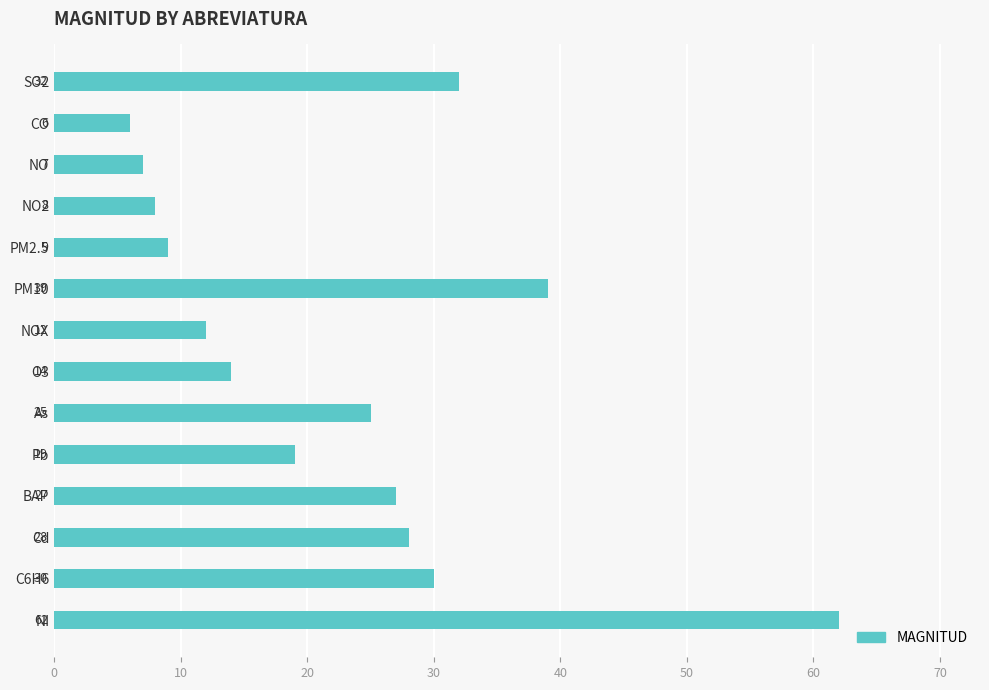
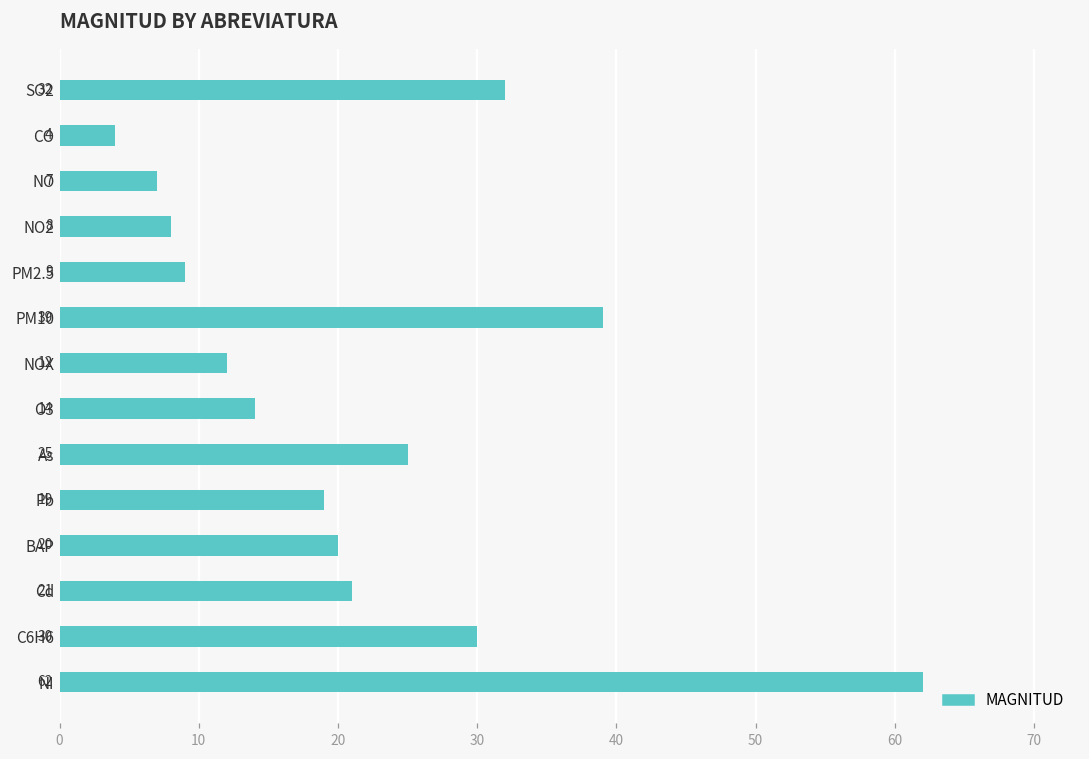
CO: 6 -> 4
BAP: 27 -> 20
Cd: 28 -> 21
